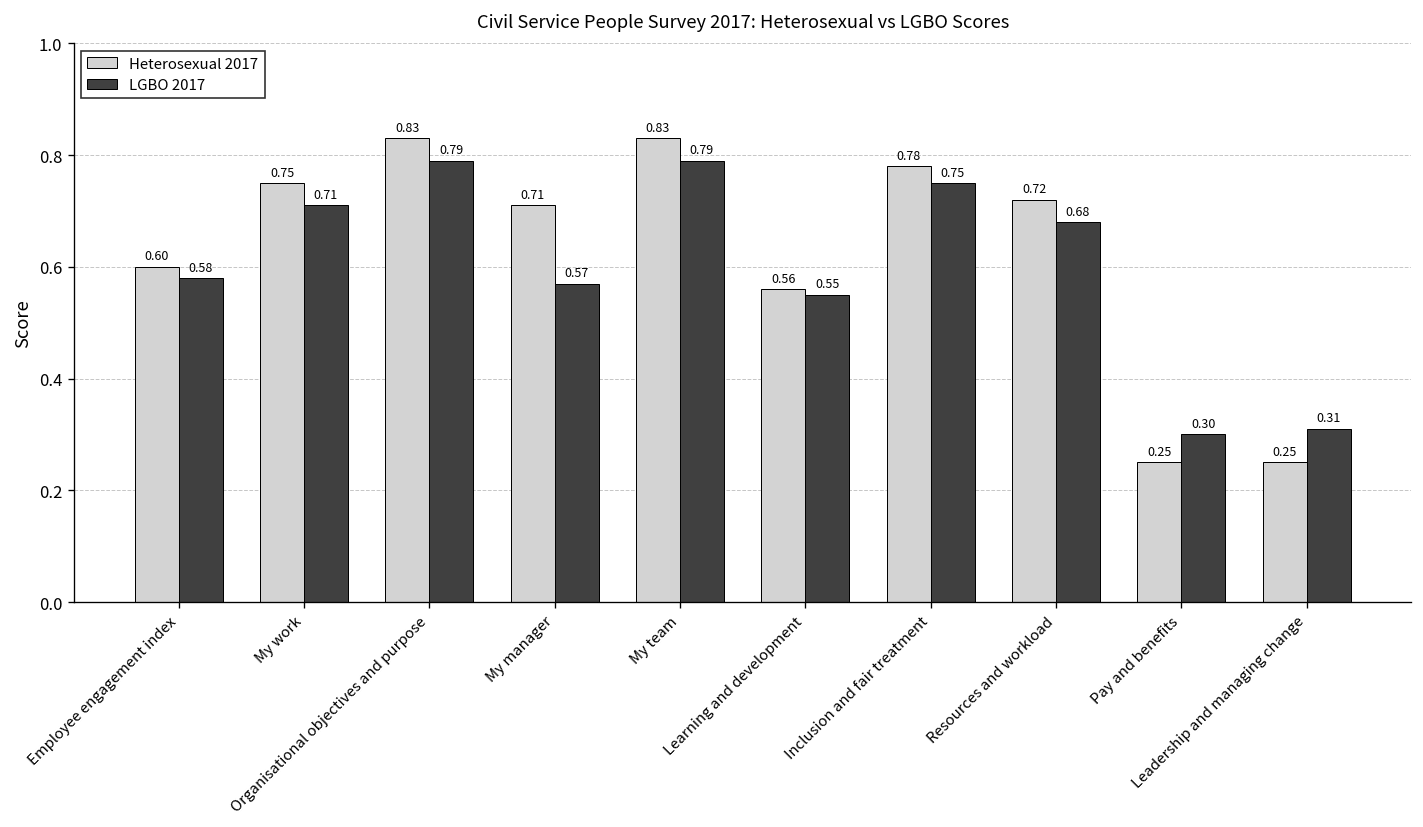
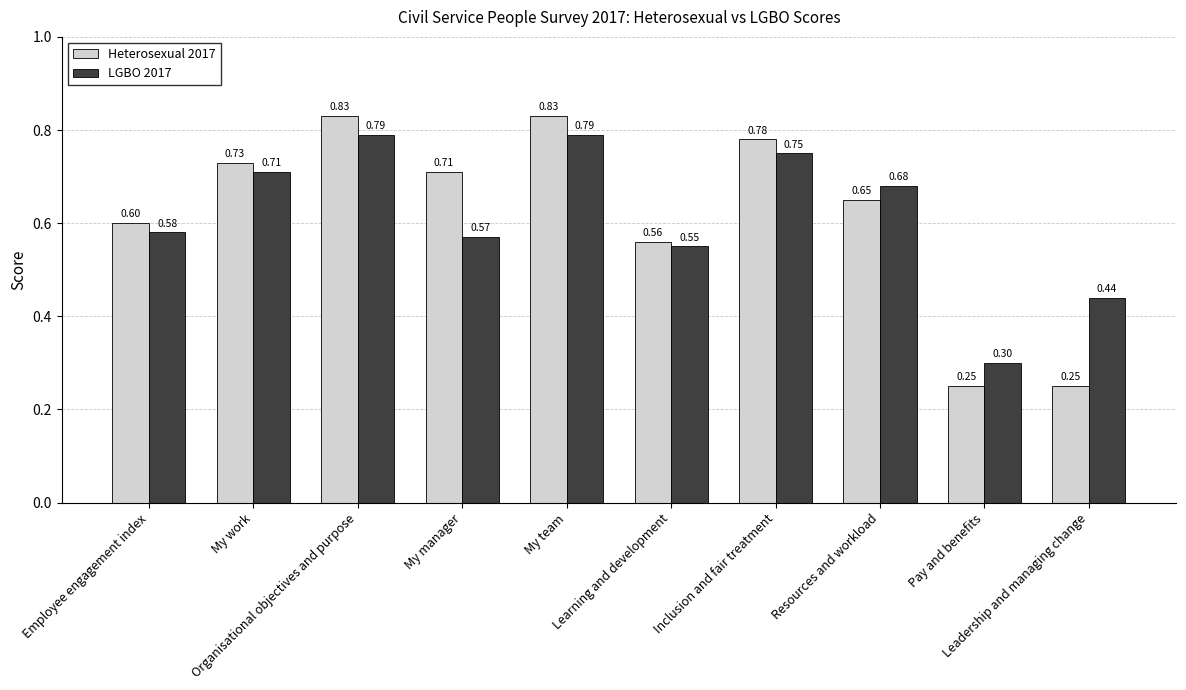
Heterosexual 2017, My work: 0.75 -> 0.73
Heterosexual 2017, Resources and workload: 0.72 -> 0.65
LGBO 2017, Leadership and managing change: 0.31 -> 0.44
